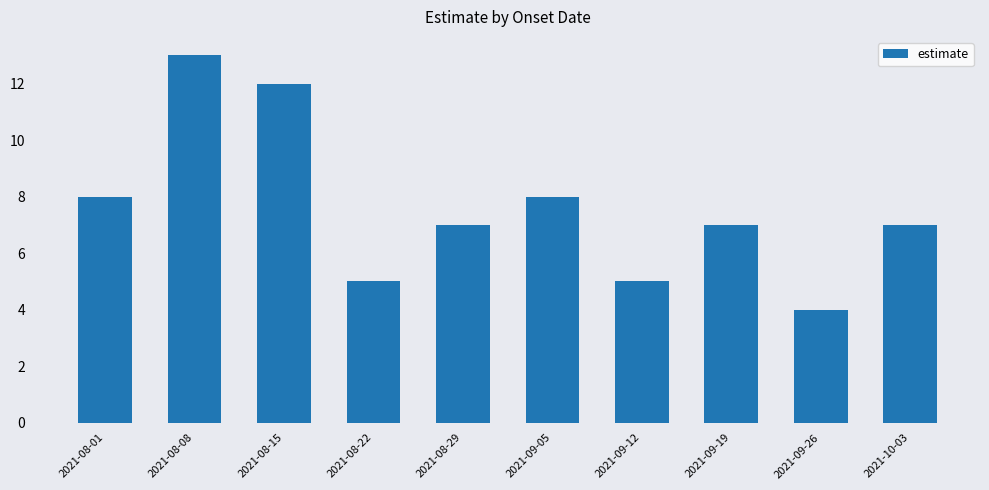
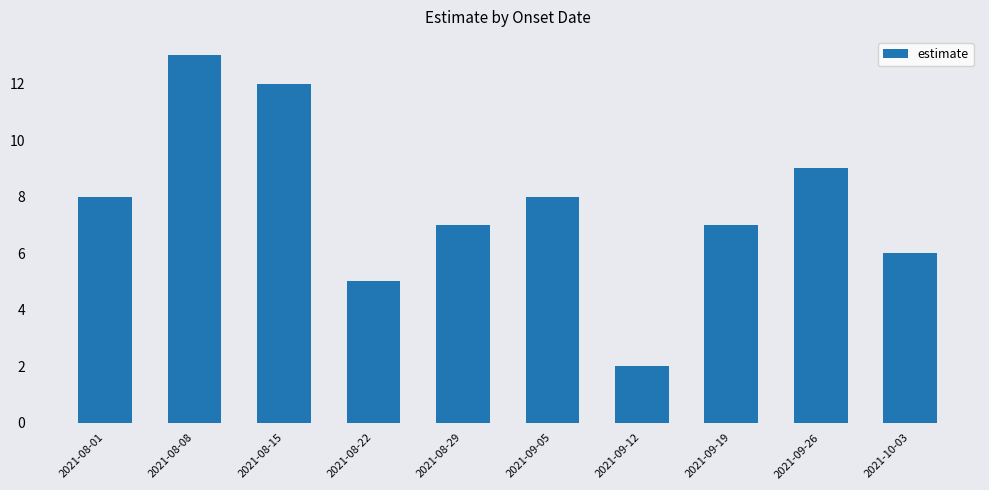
2021-09-12: 5 -> 2
2021-09-26: 4 -> 9
2021-10-03: 7 -> 6
